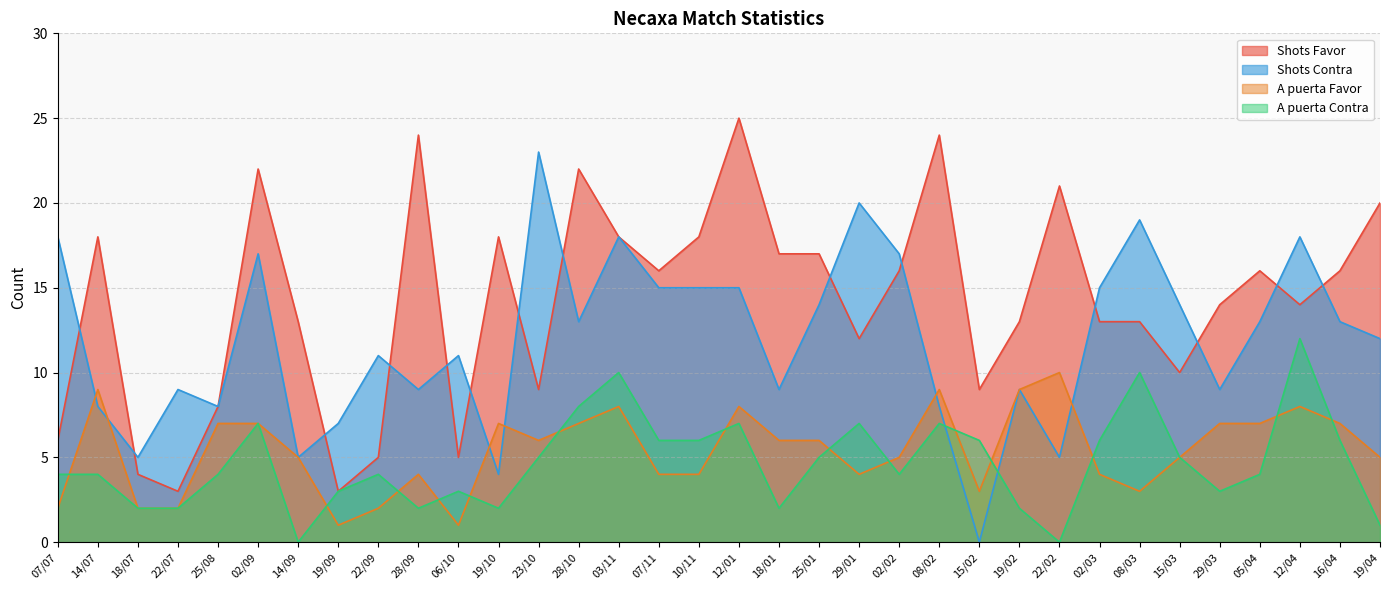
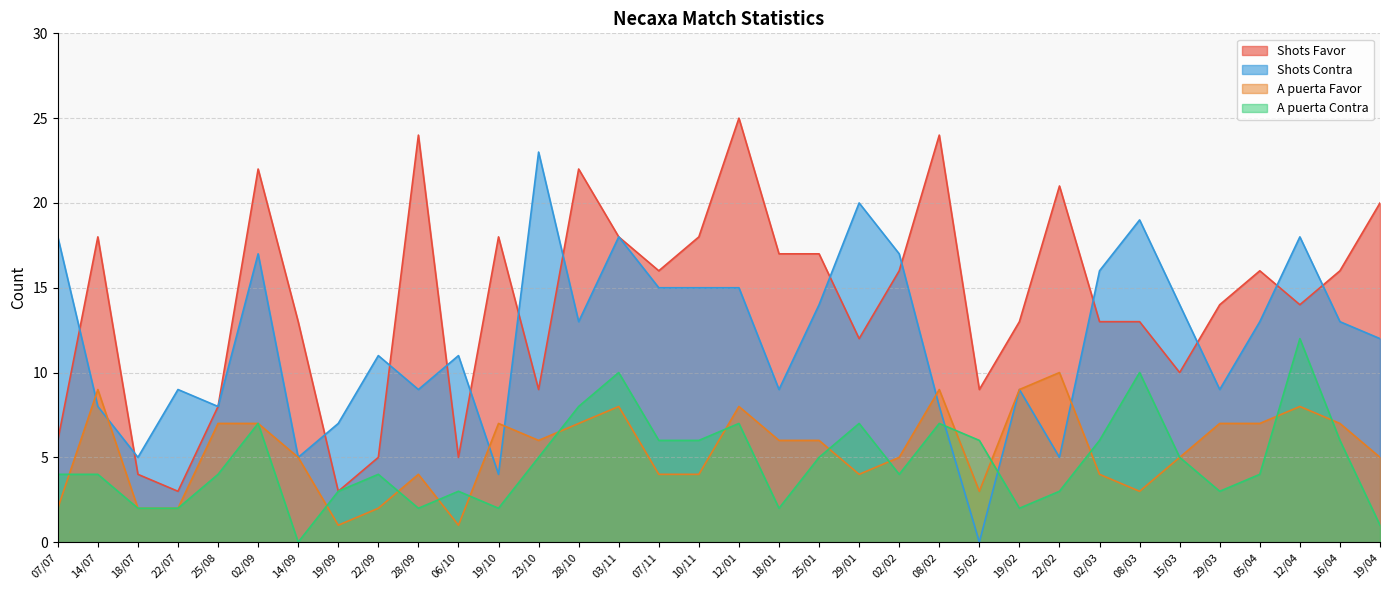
A puerta Contra, 22/02: 0 -> 3
Shots Contra, 02/03: 15 -> 16
